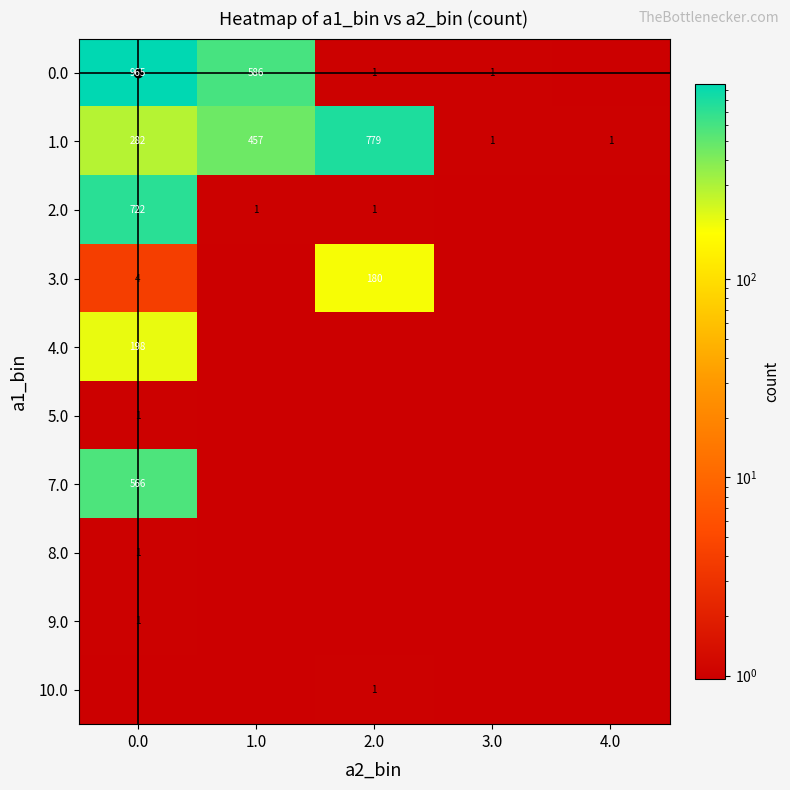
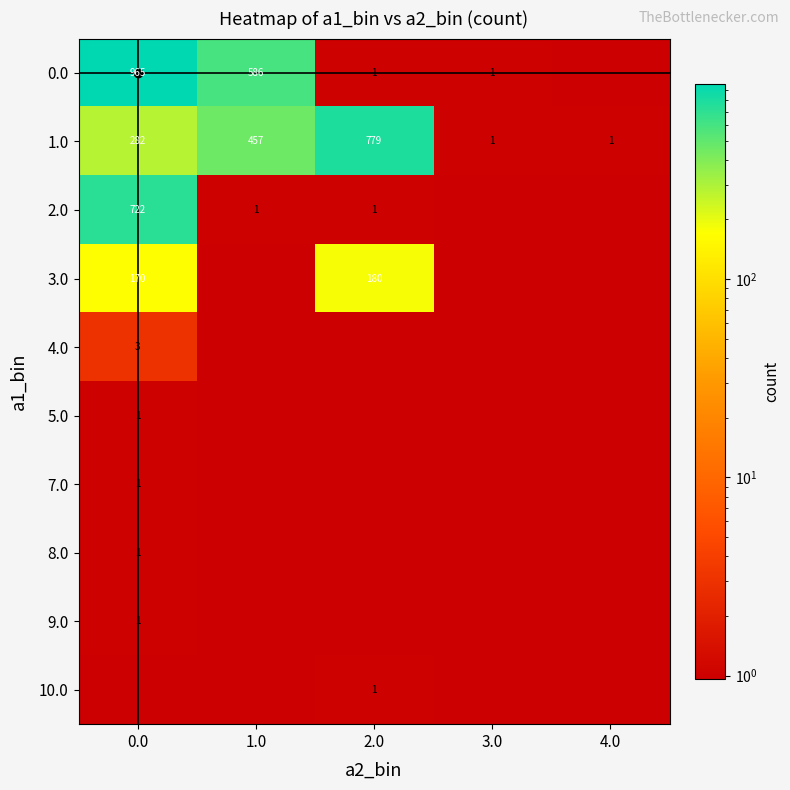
3.0, 0.0: 4 -> 170
4.0, 0.0: 198 -> 3
7.0, 0.0: 566 -> 1
